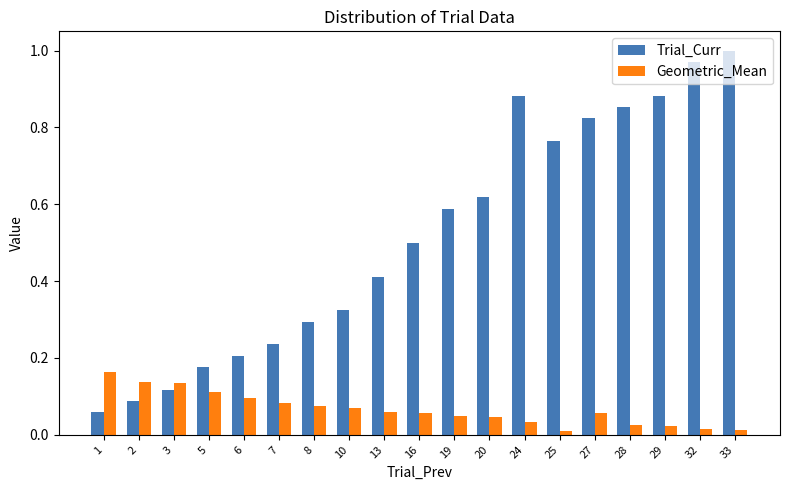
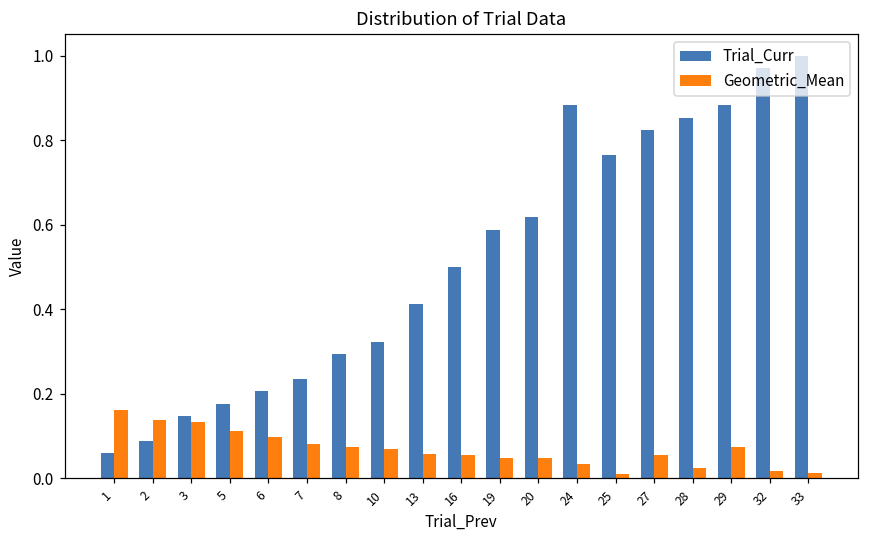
Trial_Curr, 3: 0.12 -> 0.15
Geometric_Mean, 29: 0.02 -> 0.07
